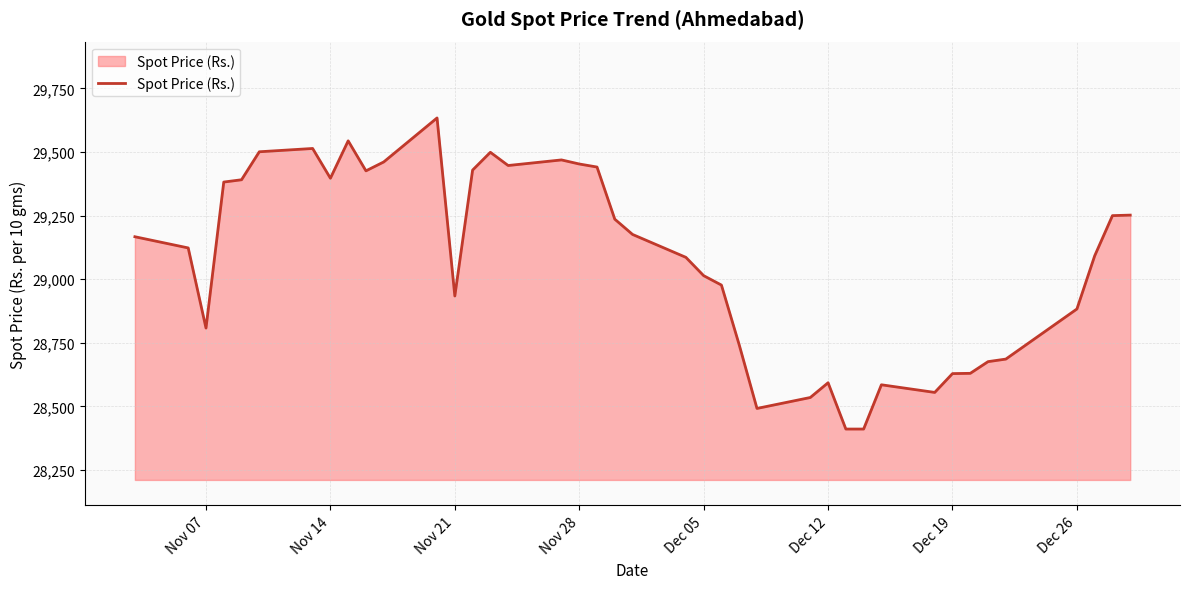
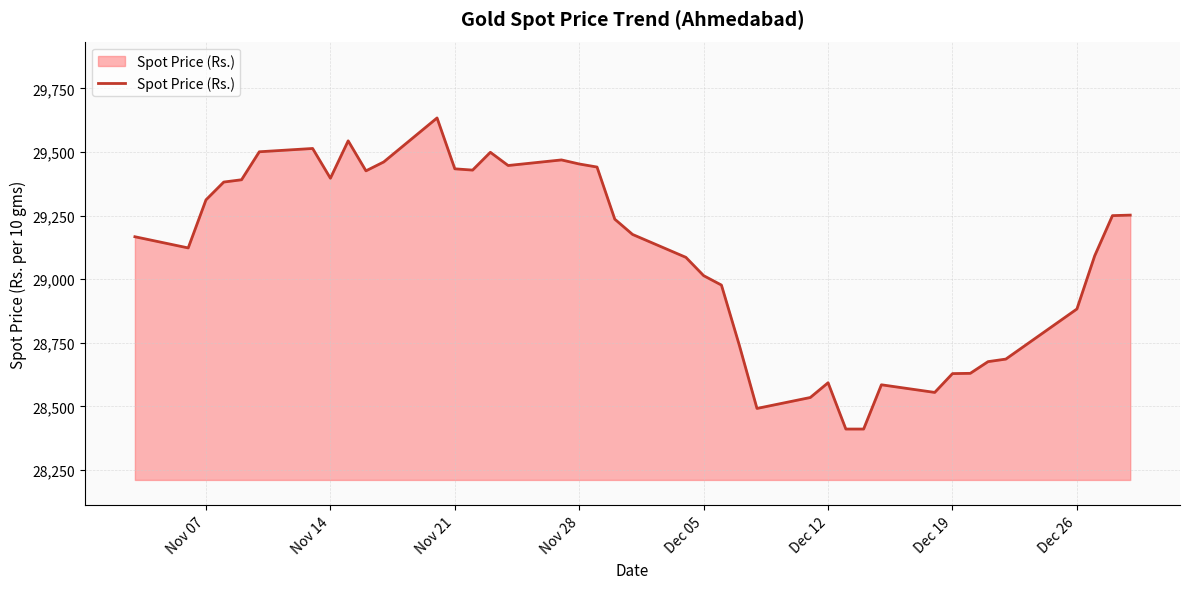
Nov 07: 28,810 -> 29,310
Nov 21: 28,930 -> 29,430
